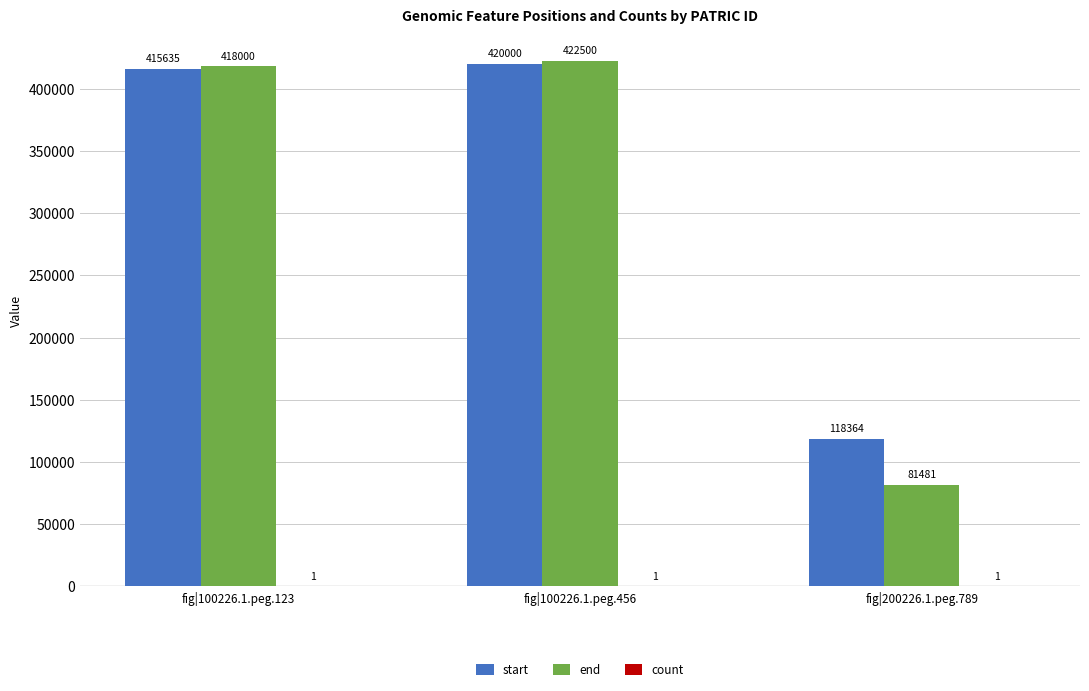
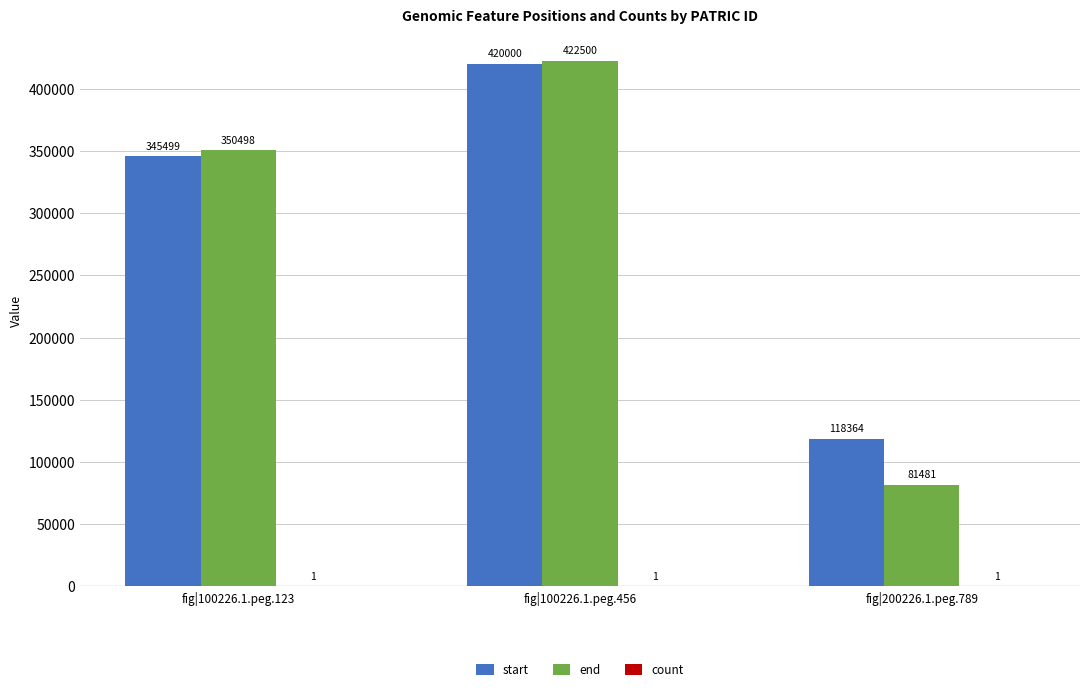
start, fig|100226.1.peg.123: 415635 -> 345499
end, fig|100226.1.peg.123: 418000 -> 350498
